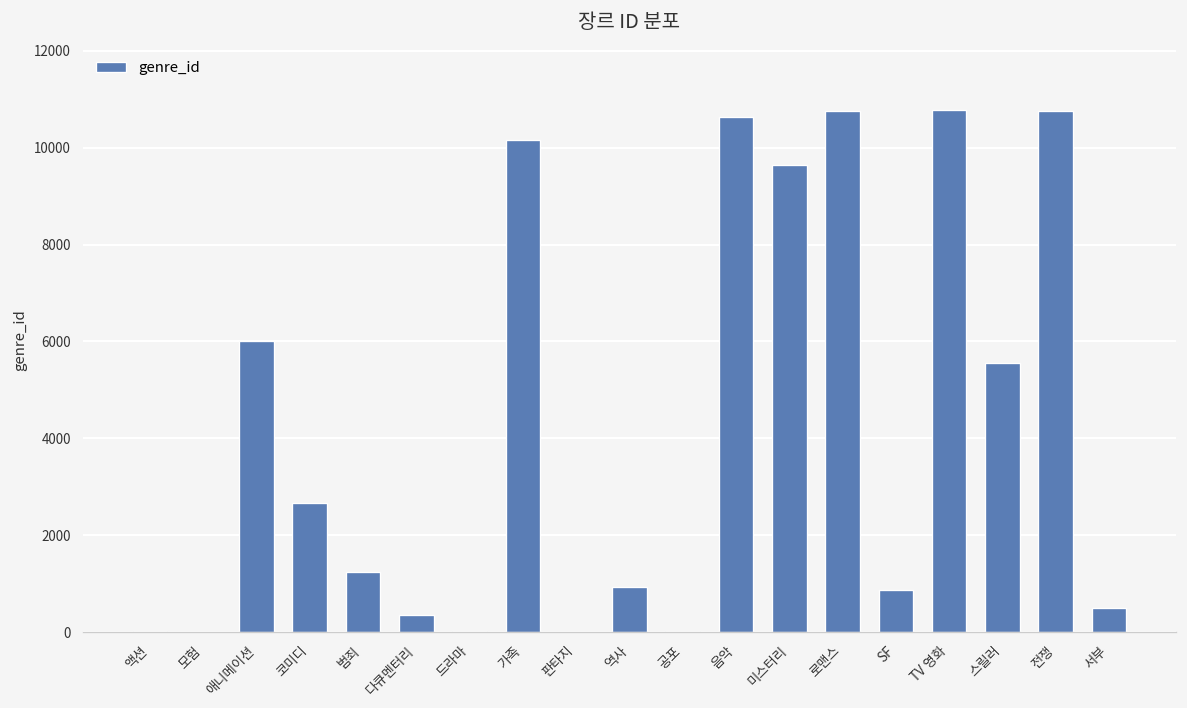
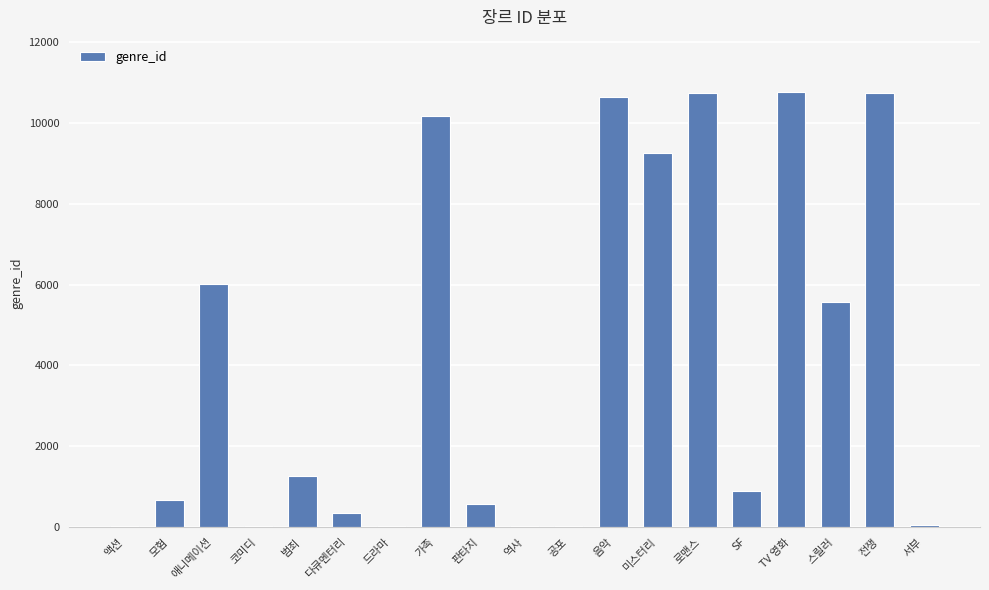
모험: 0 -> 700
코미디: 2700 -> 0
판타지: 0 -> 600
역사: 900 -> 0
미스터리: 9600 -> 9200
서부: 500 -> 0
